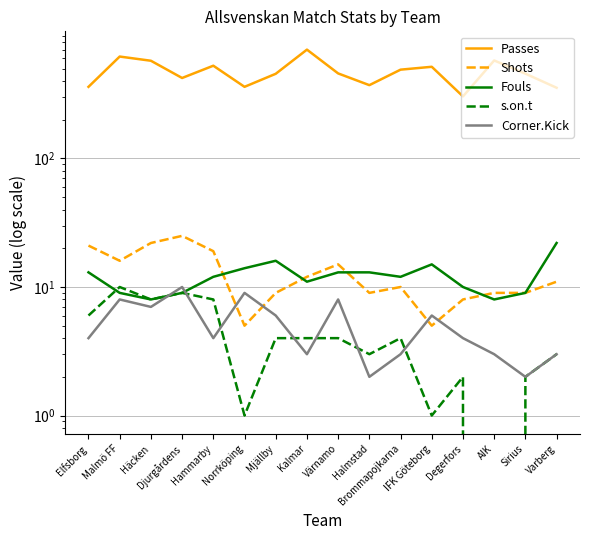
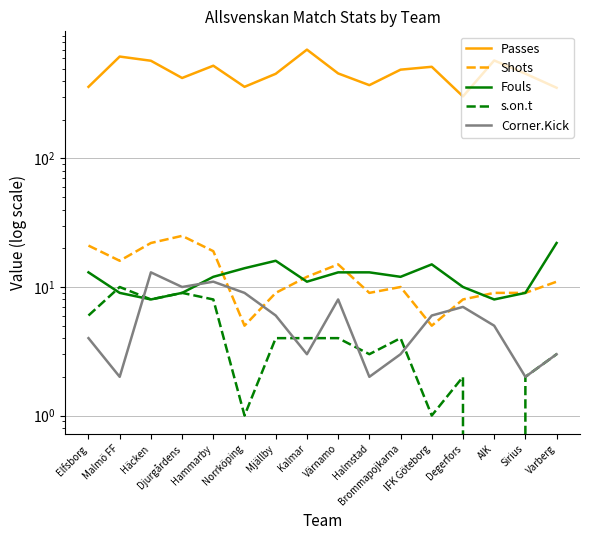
Corner.Kick, Malmö FF: 8 -> 2
Corner.Kick, Häcken: 7 -> 13
Corner.Kick, Hammarby: 4 -> 11
Corner.Kick, Degerfors: 4 -> 7
Corner.Kick, AIK: 3 -> 5
